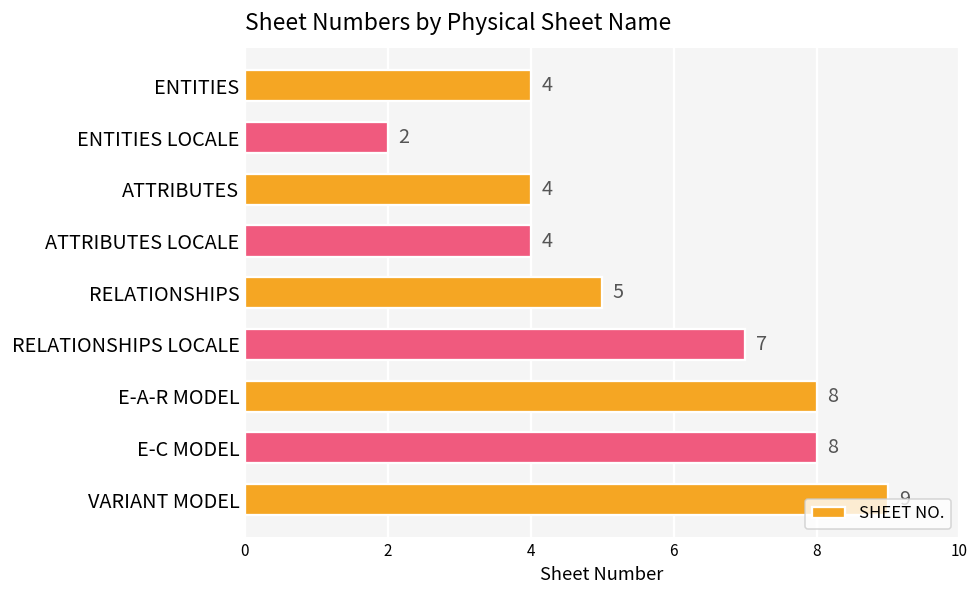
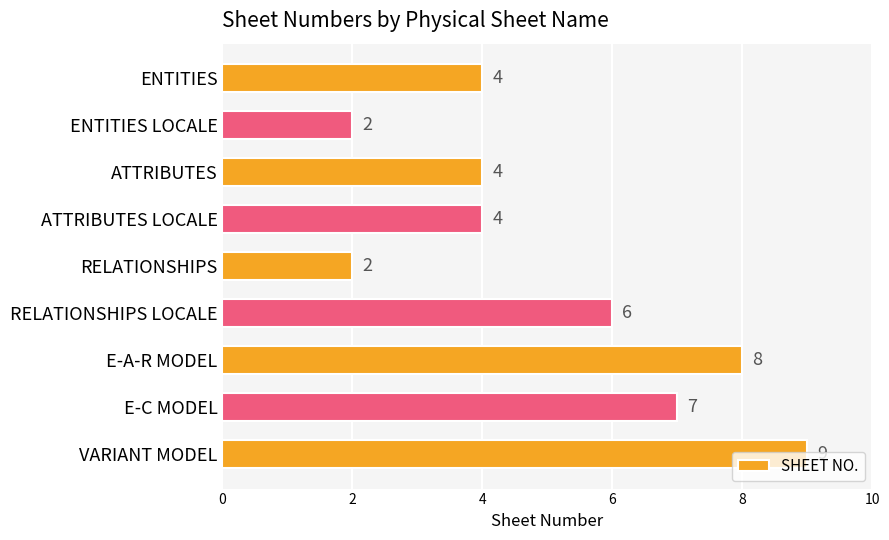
RELATIONSHIPS: 5 -> 2
RELATIONSHIPS LOCALE: 7 -> 6
E-C MODEL: 8 -> 7
